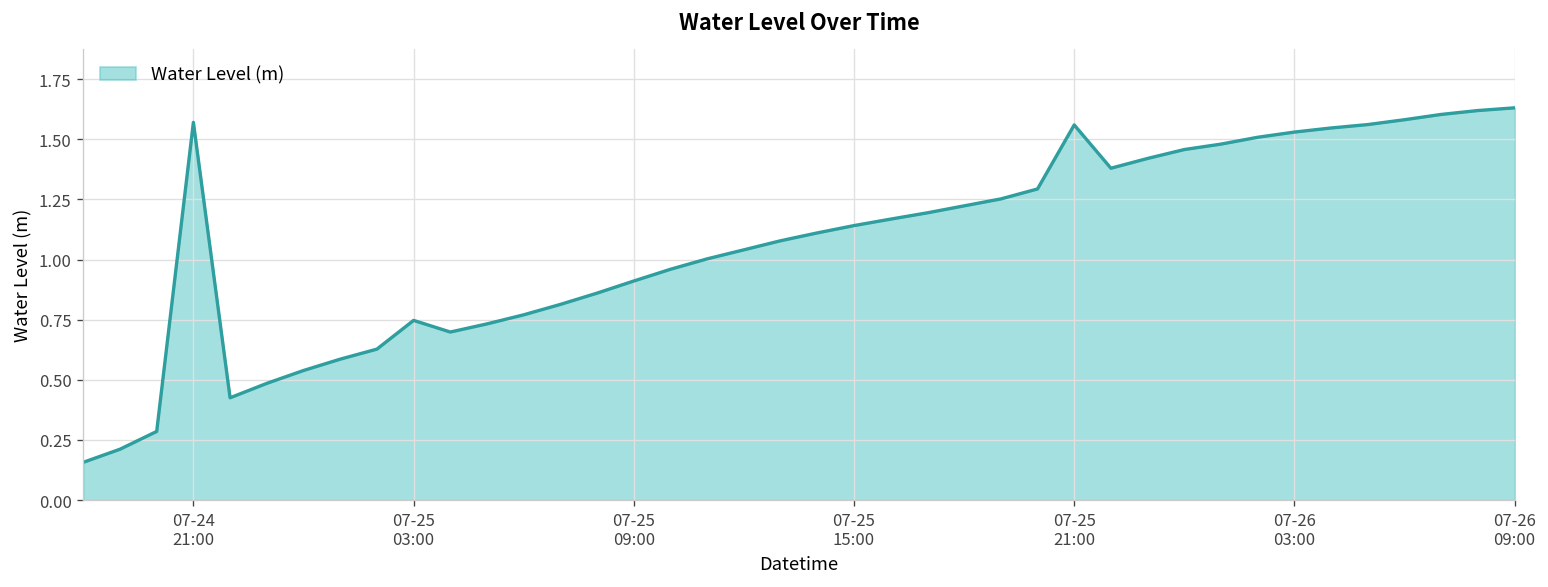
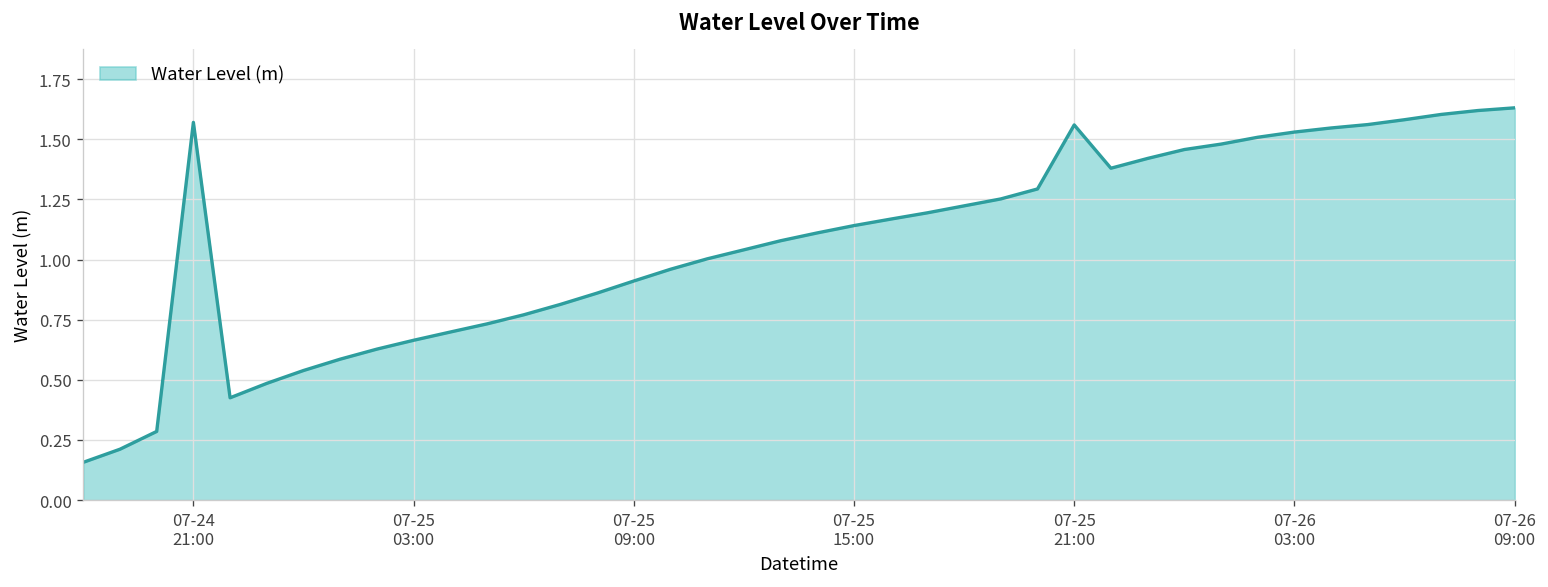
07-25 03:00: 0.75 -> 0.66
